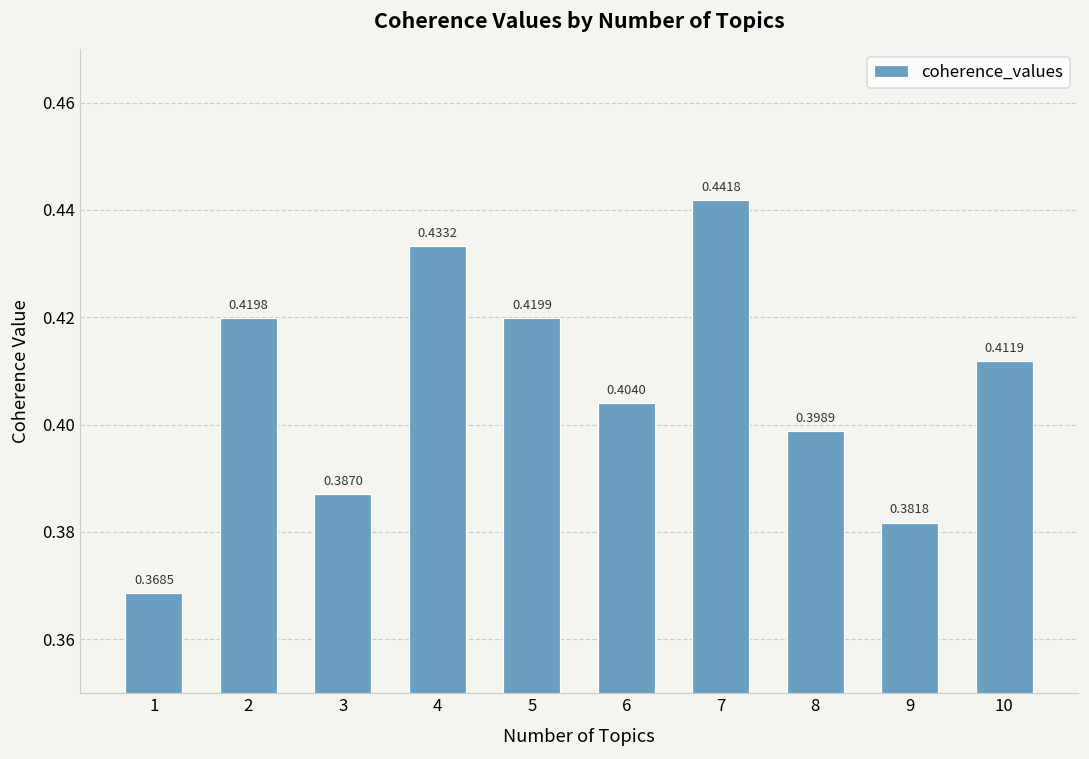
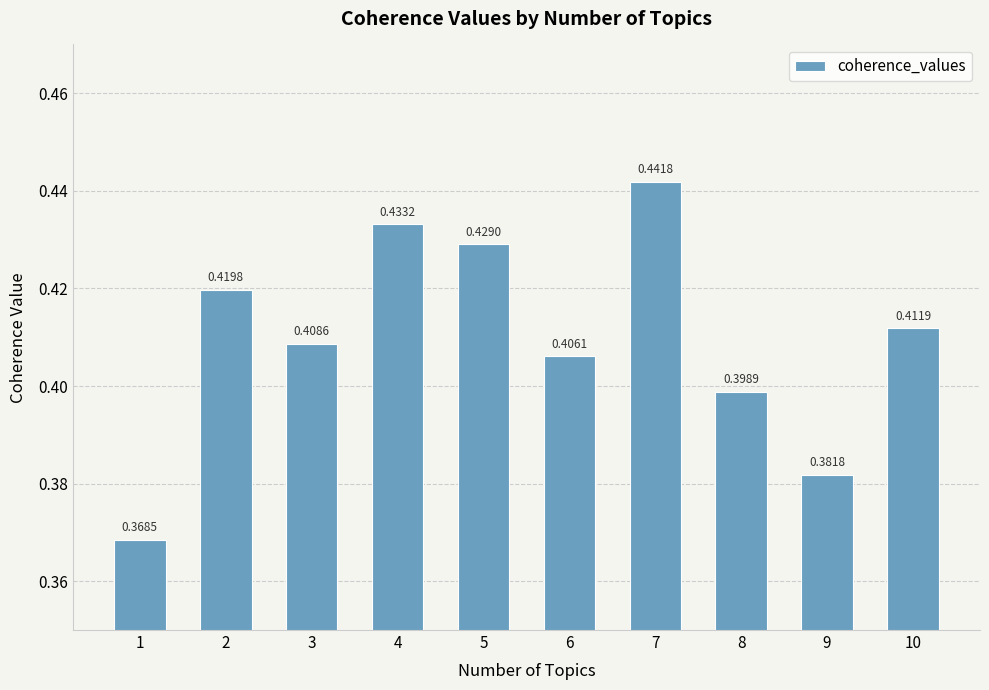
3: 0.3870 -> 0.4086
5: 0.4199 -> 0.4290
6: 0.4040 -> 0.4061
